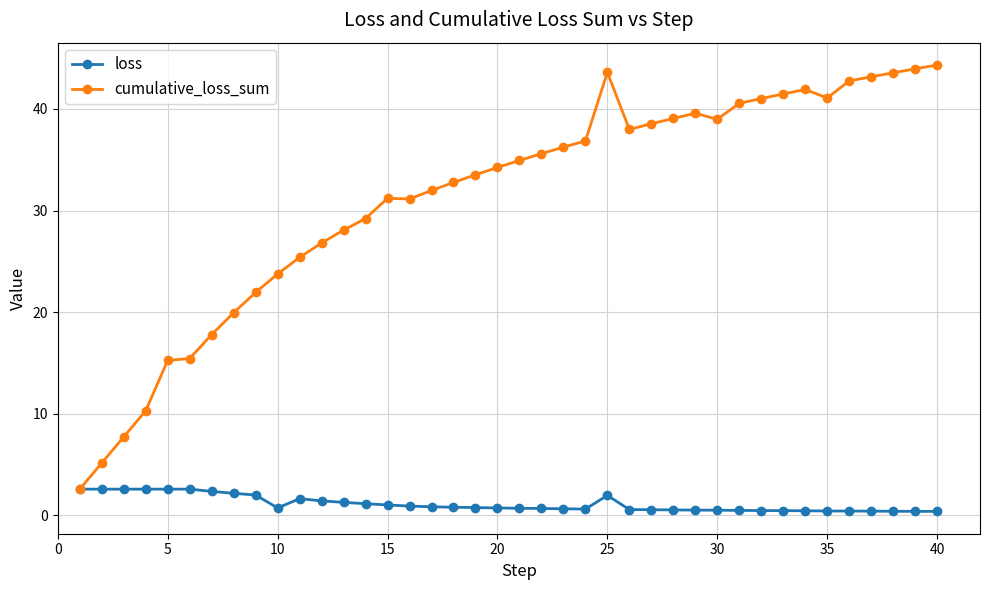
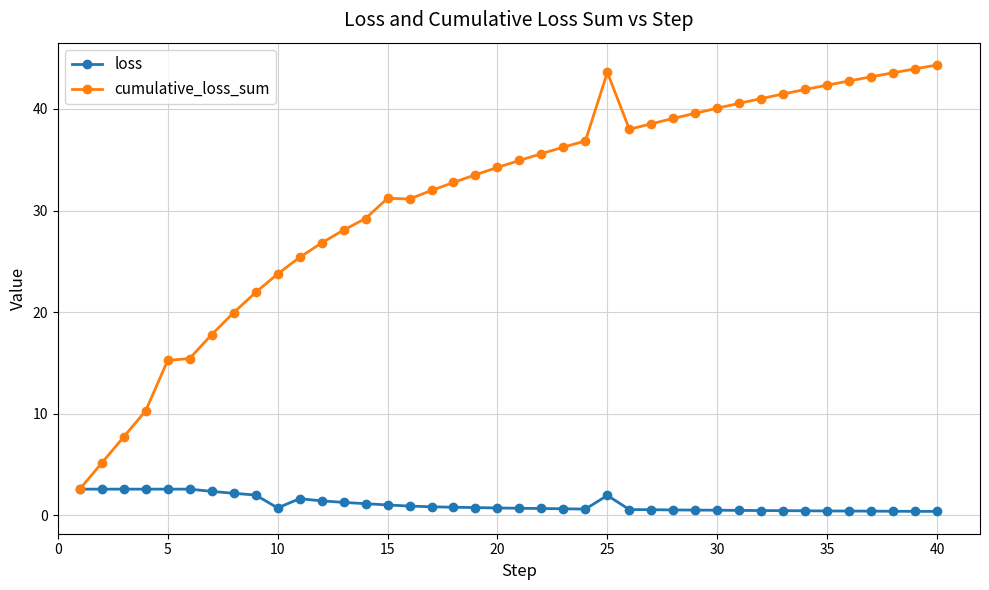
cumulative_loss_sum, 30: 39.0 -> 40.1
cumulative_loss_sum, 35: 41.1 -> 42.3
